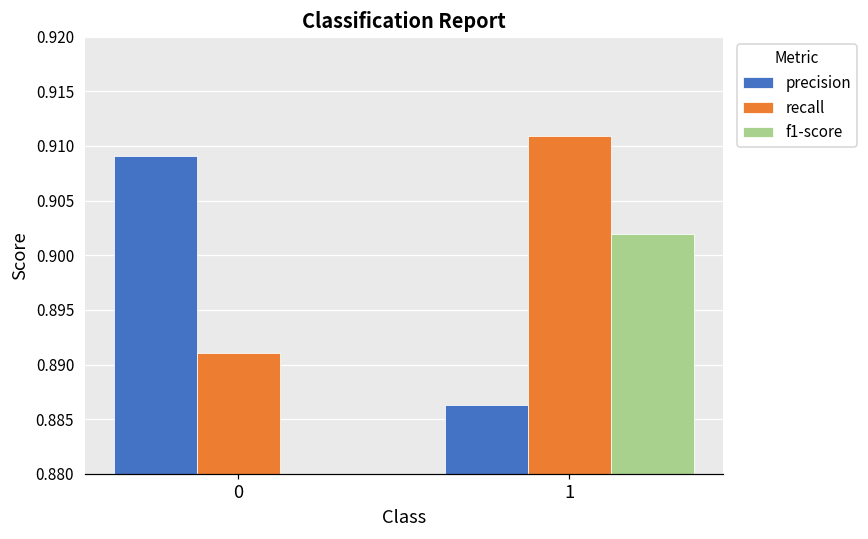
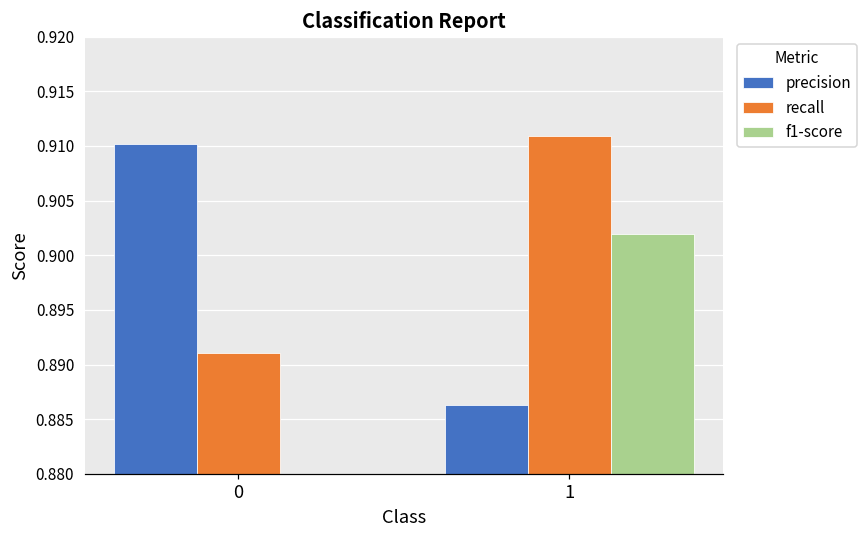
precision, 0: 0.909 -> 0.910
